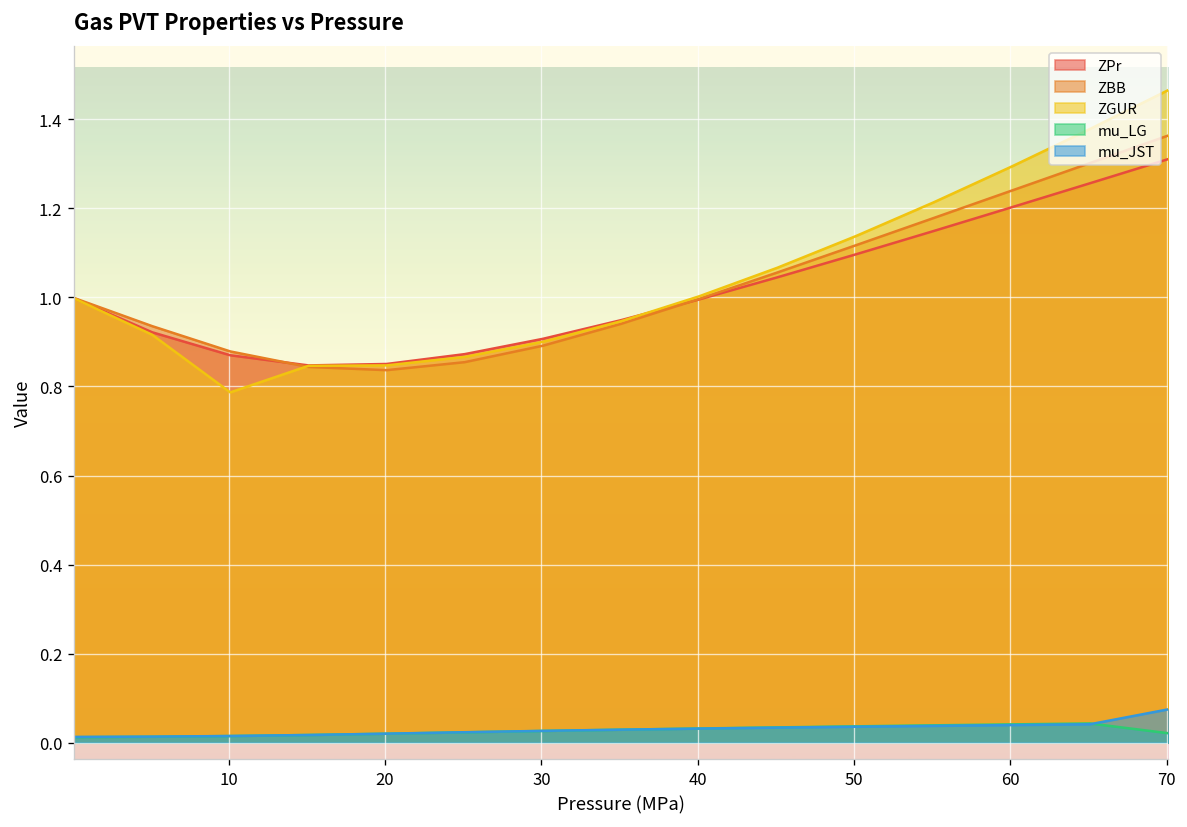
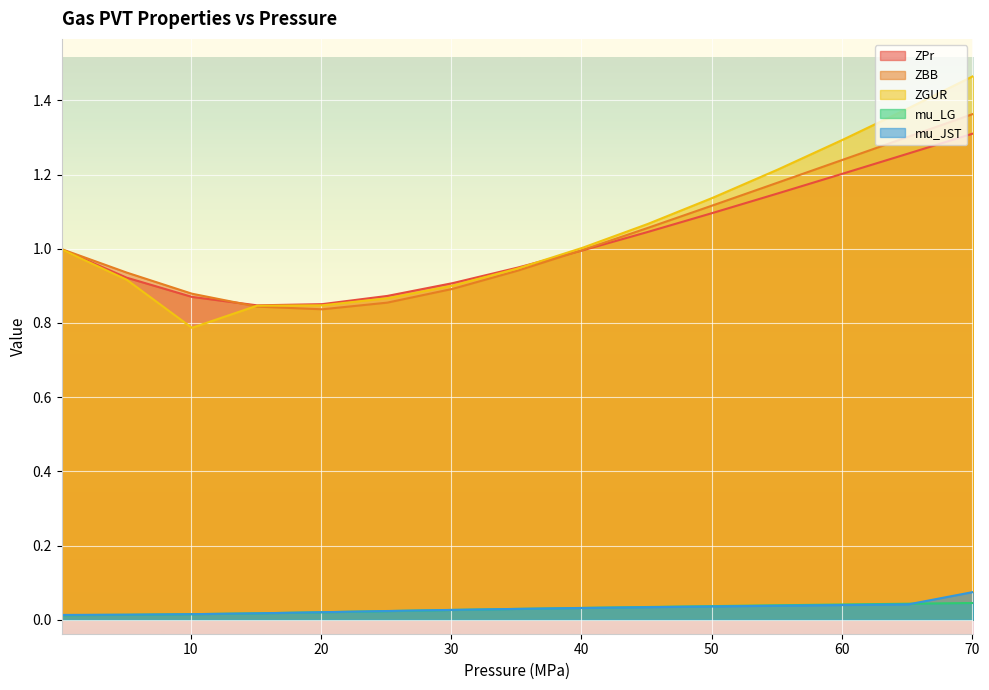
mu_LG, 70: 0.02 -> 0.05
